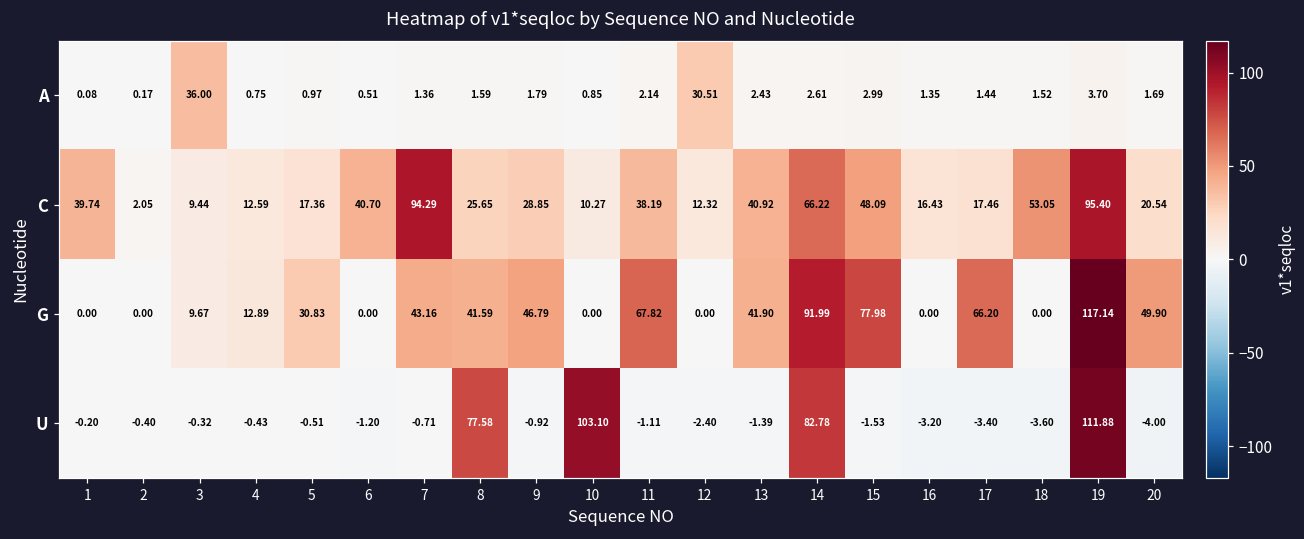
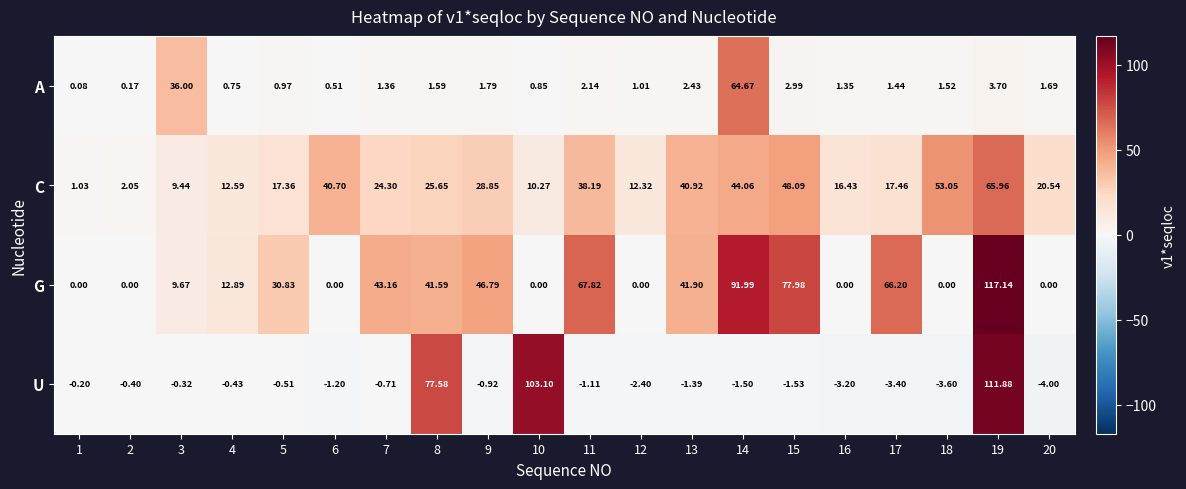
A, 12: 30.51 -> 1.01
A, 14: 2.61 -> 64.67
C, 1: 39.74 -> 1.03
C, 7: 94.29 -> 24.30
C, 14: 66.22 -> 44.06
C, 19: 95.40 -> 65.96
G, 20: 49.90 -> 0.00
U, 14: 82.78 -> -1.50
